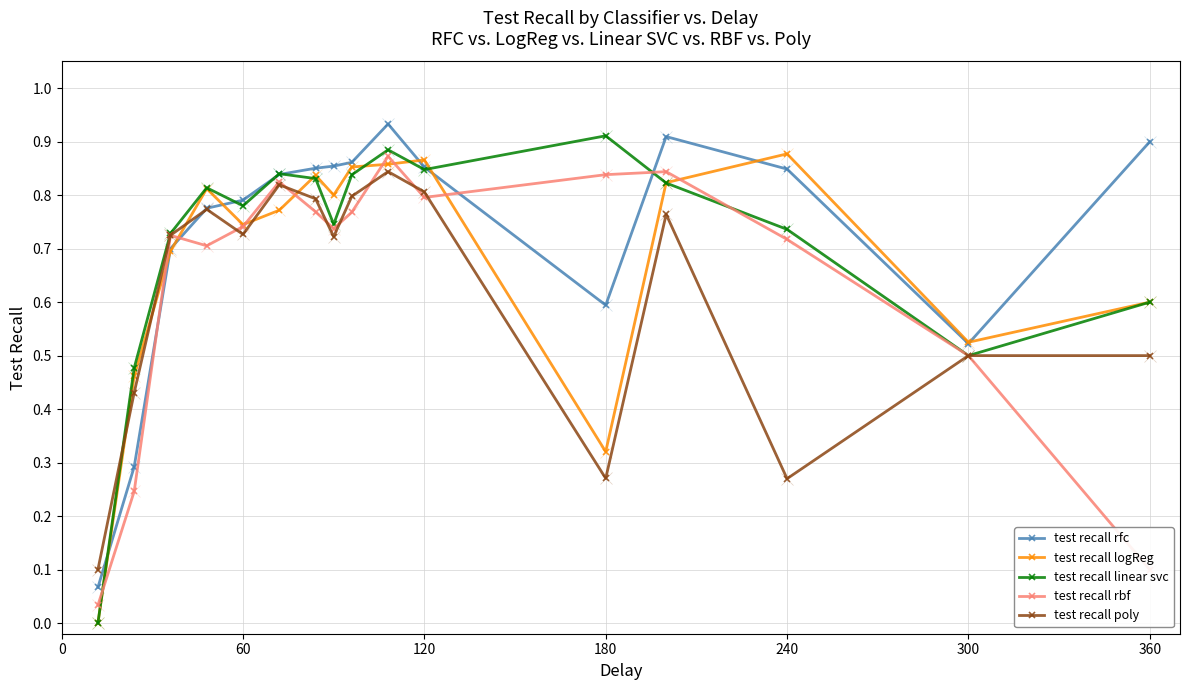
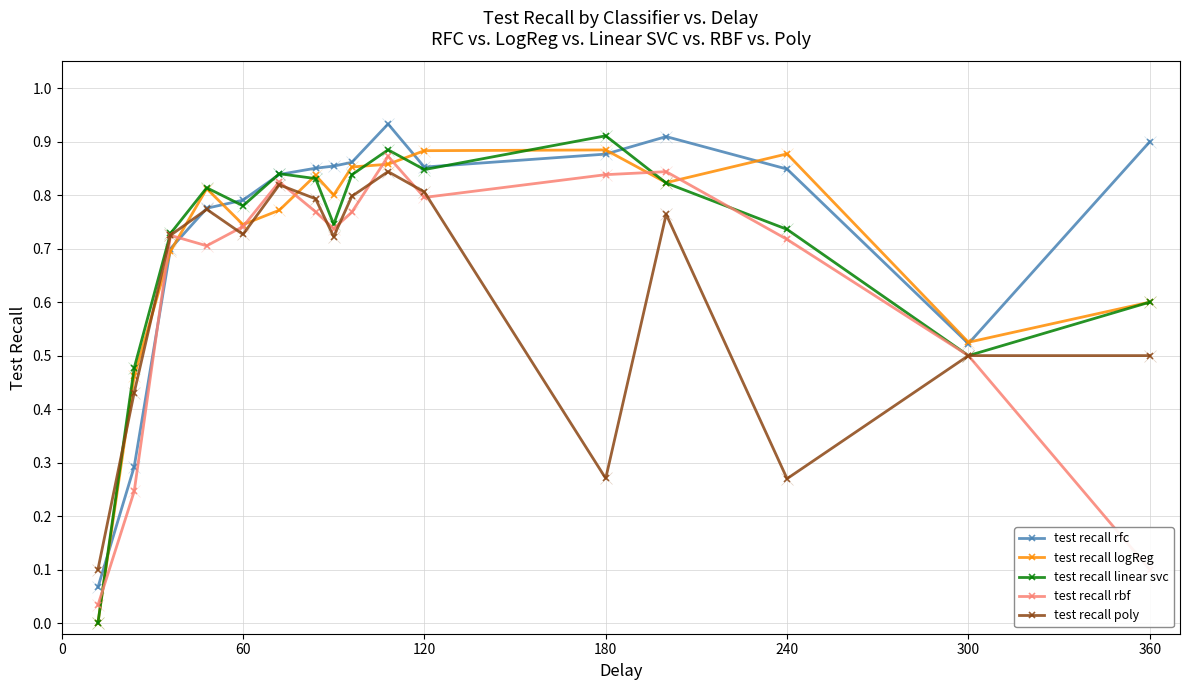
test recall logReg, 120: 0.87 -> 0.88
test recall rfc, 180: 0.59 -> 0.88
test recall logReg, 180: 0.32 -> 0.88
